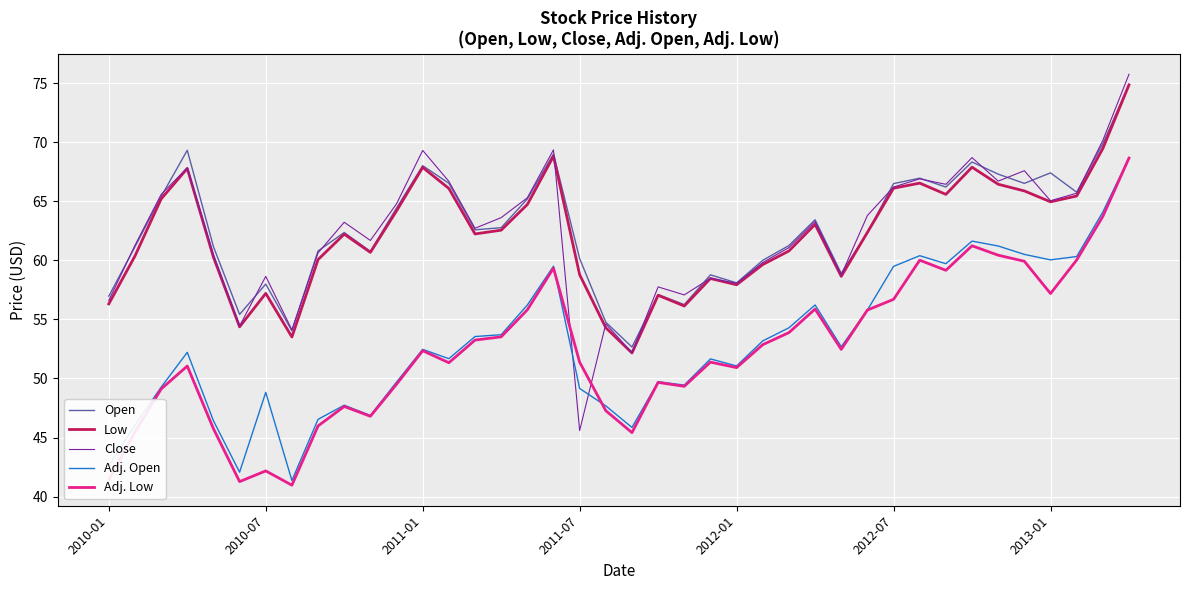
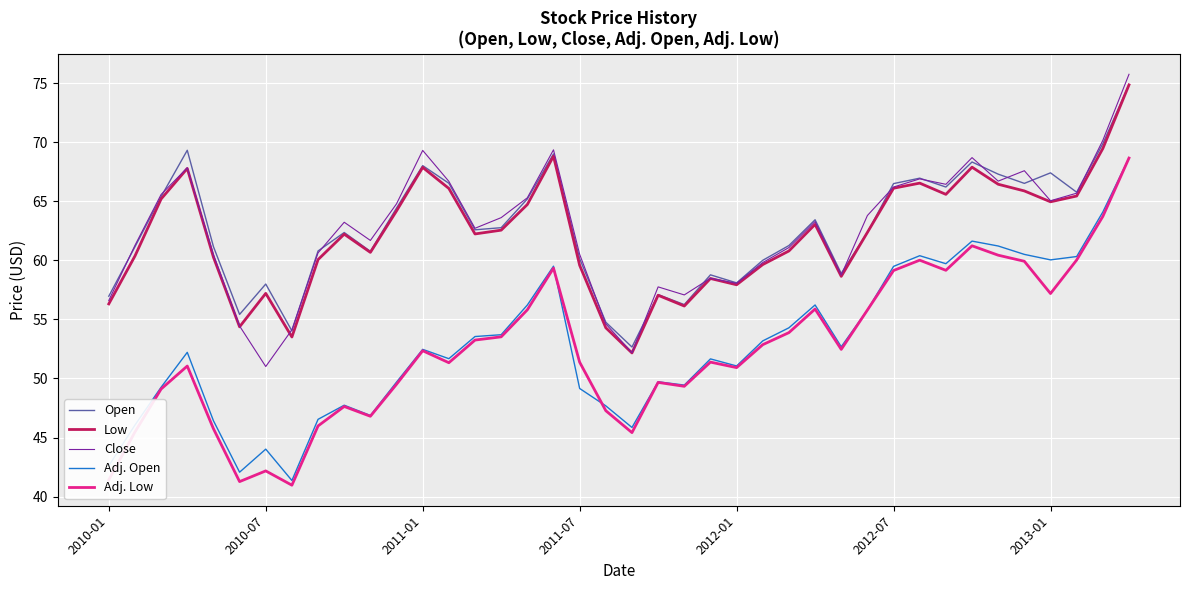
Close, 2010-07: 58.6 -> 51.0
Adj. Open, 2010-07: 48.8 -> 44.0
Low, 2011-07: 58.8 -> 59.6
Close, 2011-07: 45.6 -> 60.5
Adj. Low, 2012-07: 56.7 -> 59.1
